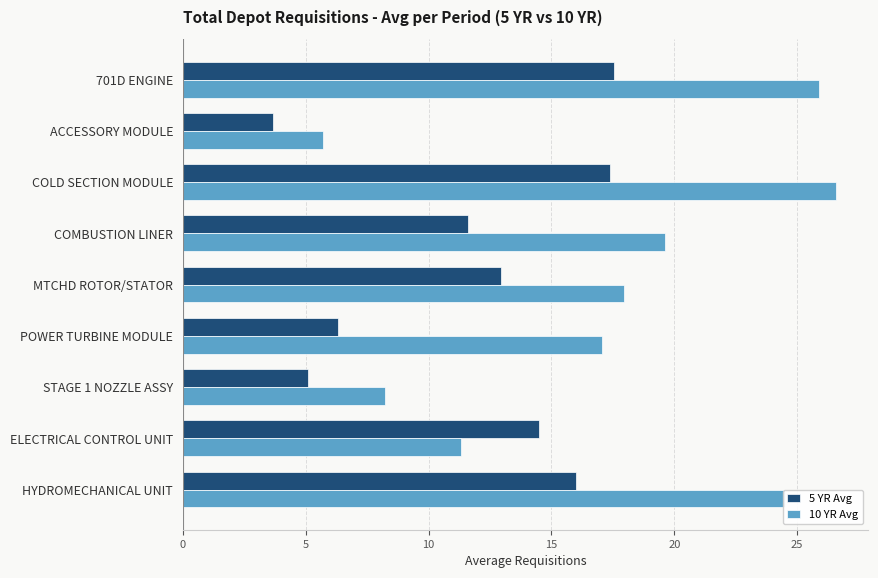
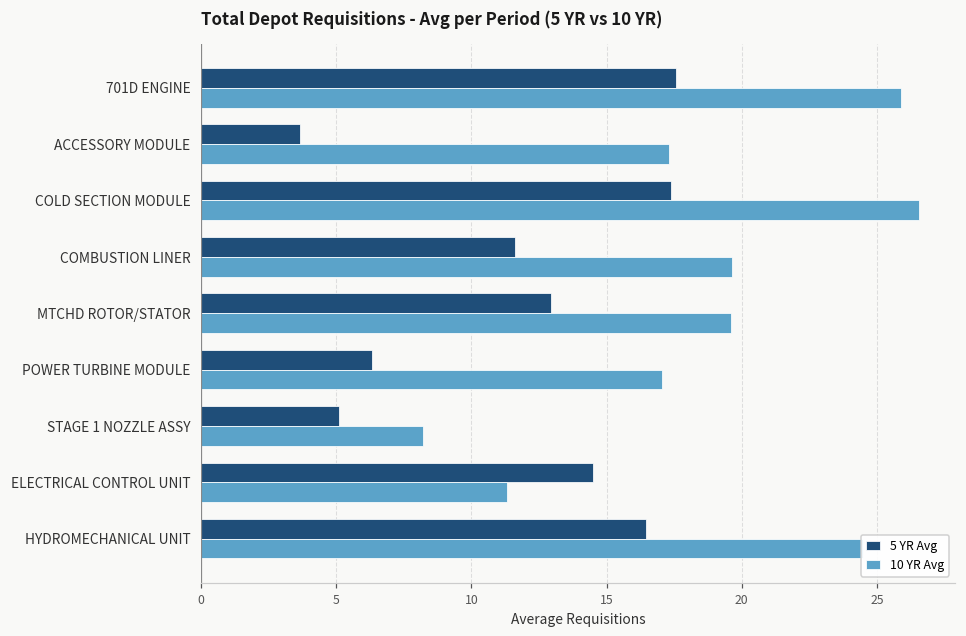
10 YR Avg, ACCESSORY MODULE: 5.7 -> 17.3
10 YR Avg, MTCHD ROTOR/STATOR: 18.0 -> 19.6
5 YR Avg, HYDROMECHANICAL UNIT: 16.0 -> 16.4
